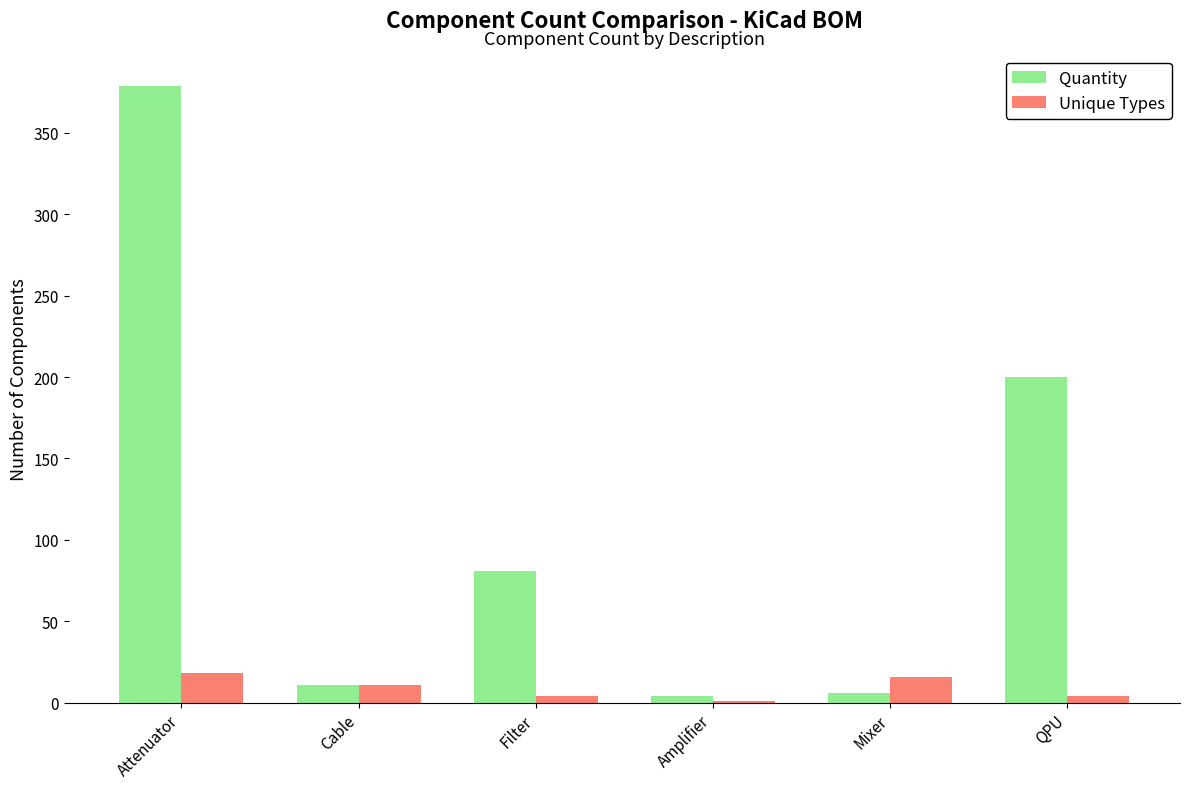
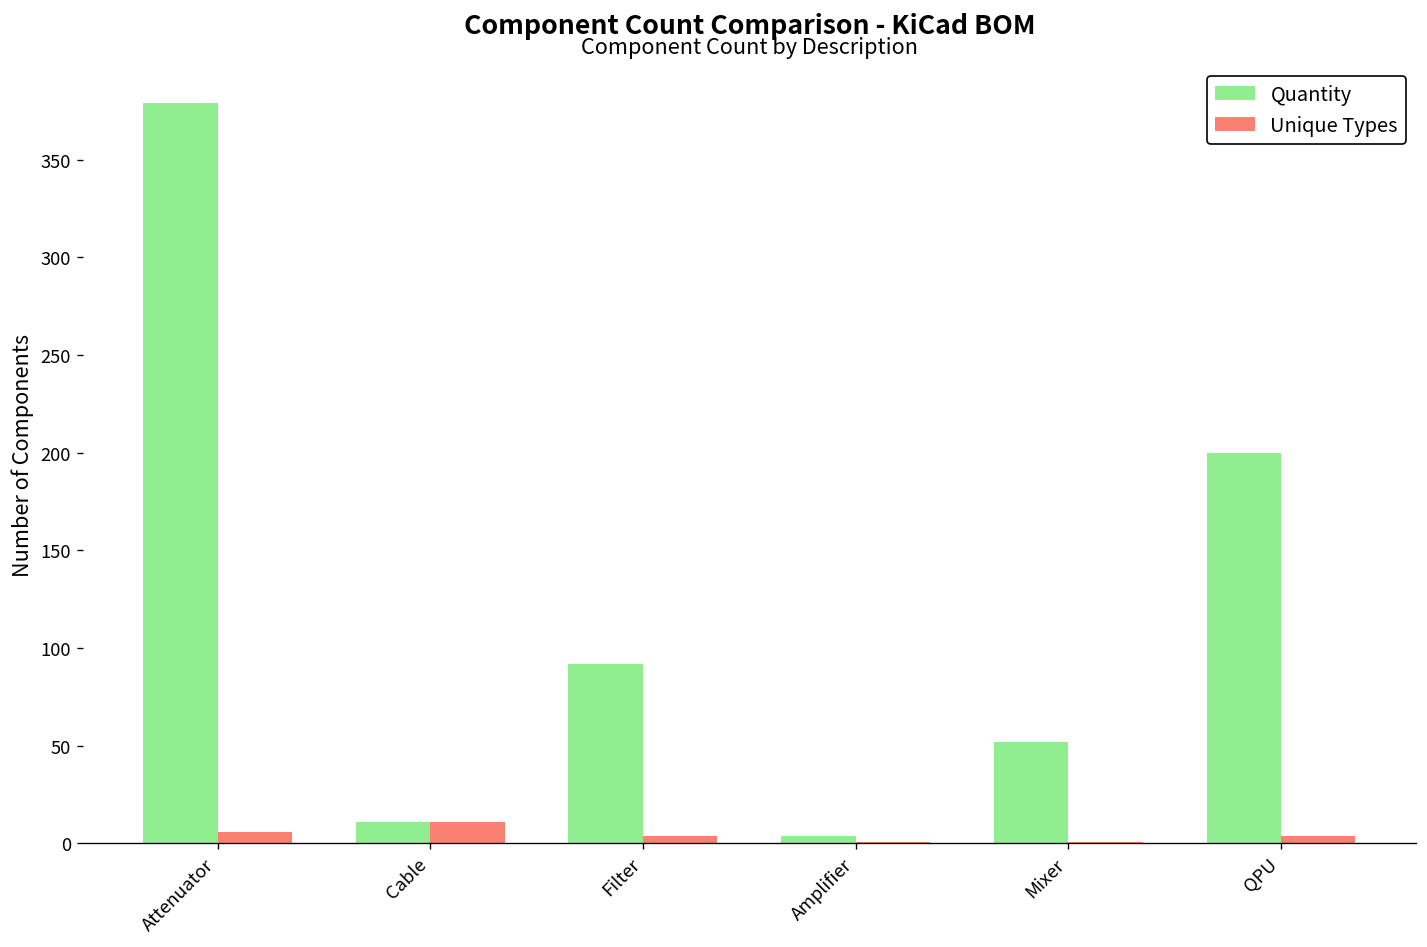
Unique Types, Attenuator: 18 -> 6
Quantity, Filter: 81 -> 92
Quantity, Mixer: 6 -> 52
Unique Types, Mixer: 16 -> 1
